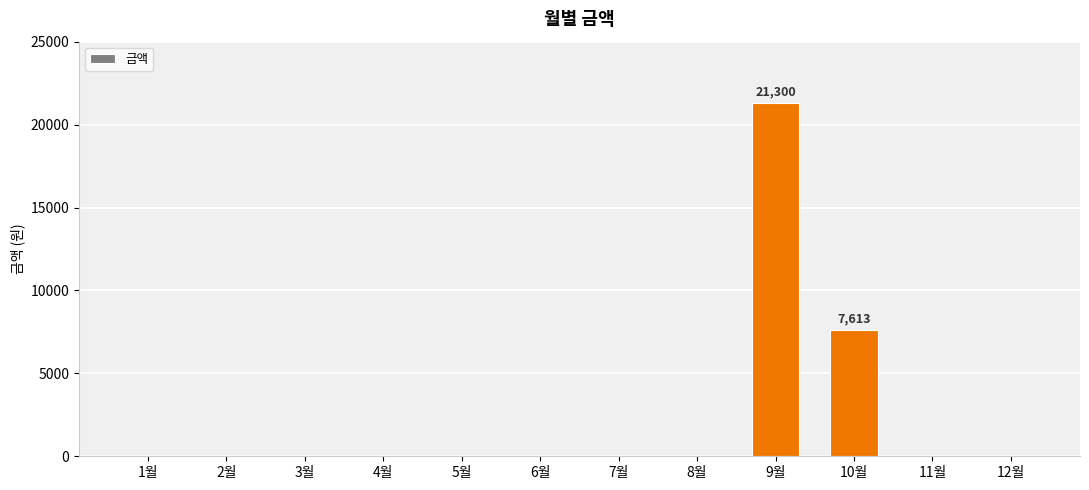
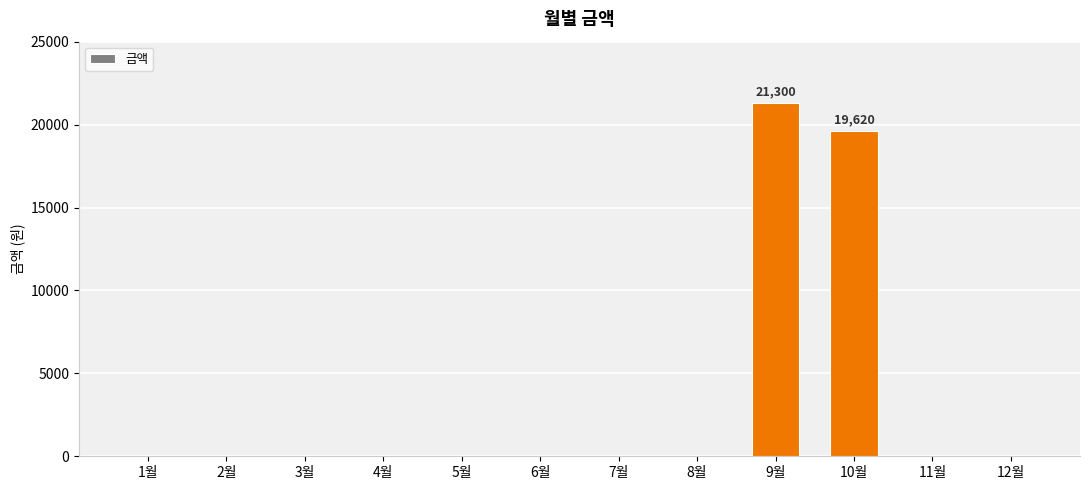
10월: 7,613 -> 19,620
